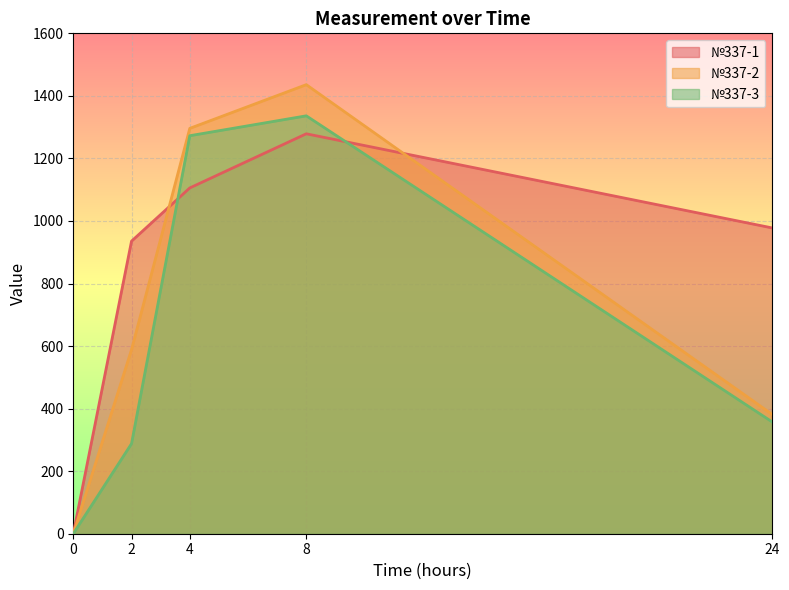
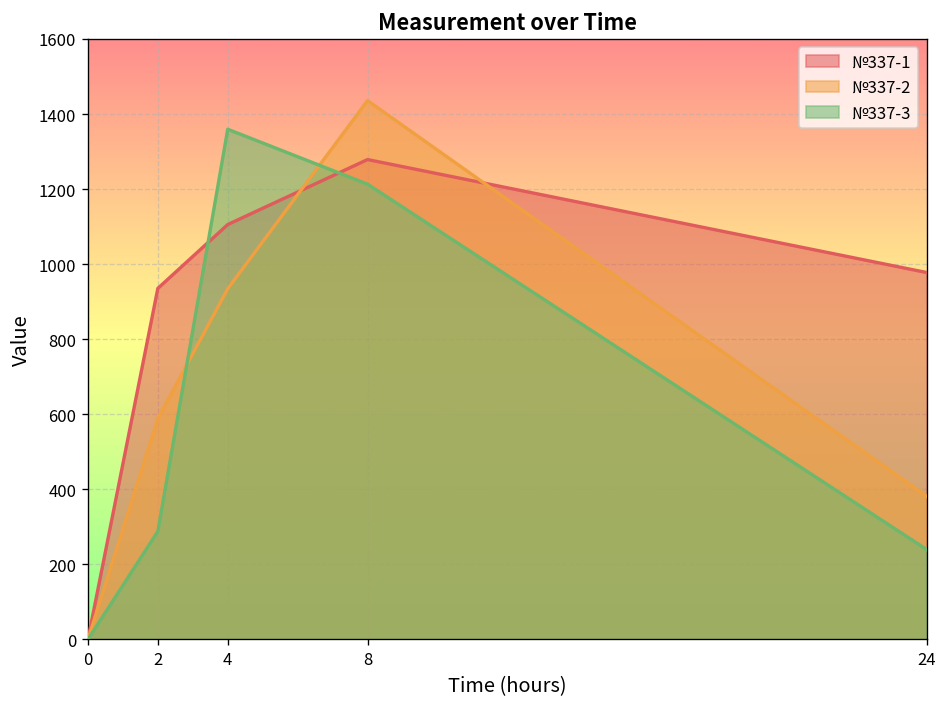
№337-2, 4: 1300 -> 930
№337-3, 4: 1270 -> 1360
№337-3, 8: 1340 -> 1210
№337-3, 24: 360 -> 240
